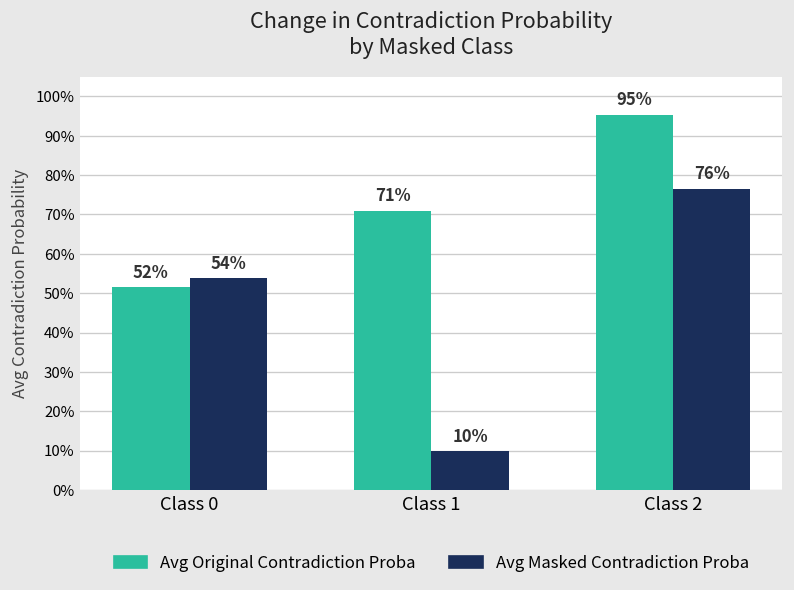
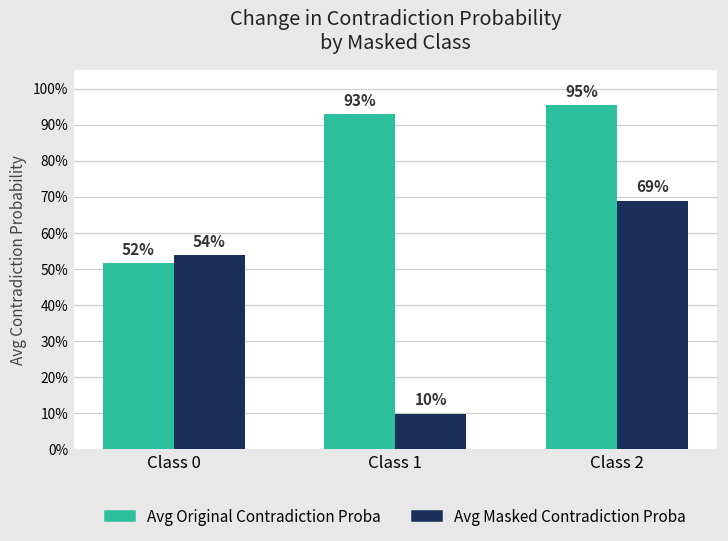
Avg Original Contradiction Proba, Class 1: 71% -> 93%
Avg Masked Contradiction Proba, Class 2: 76% -> 69%
